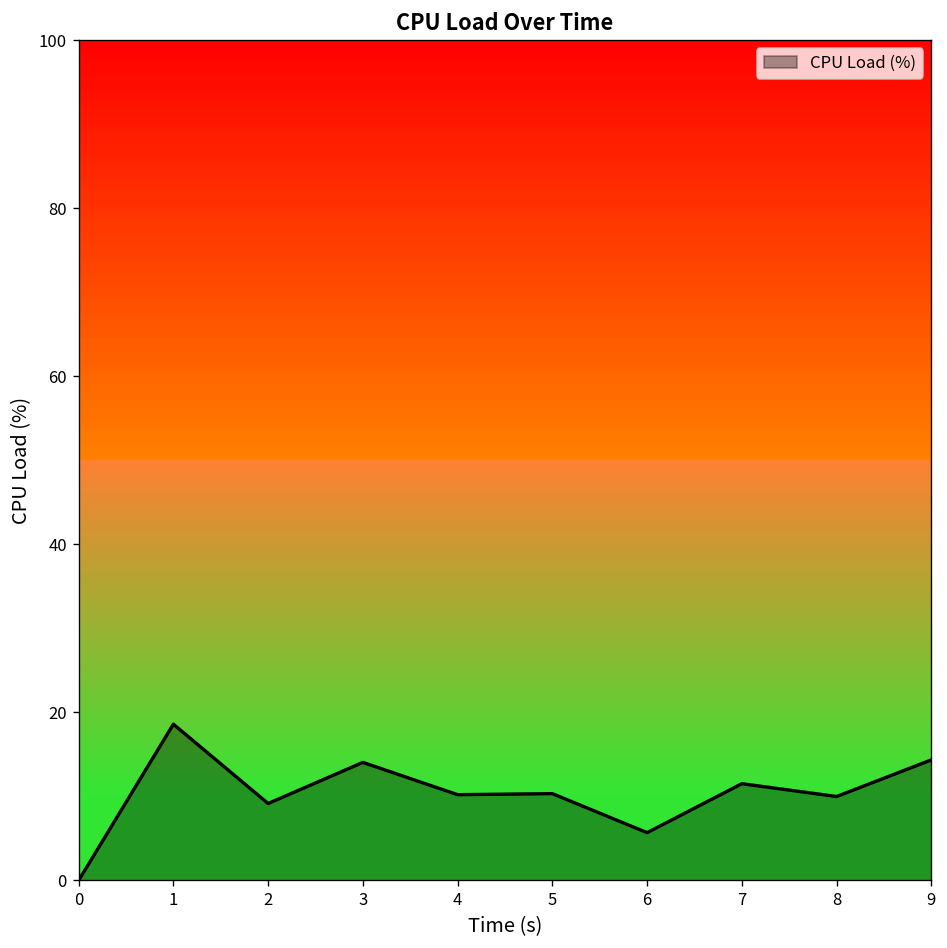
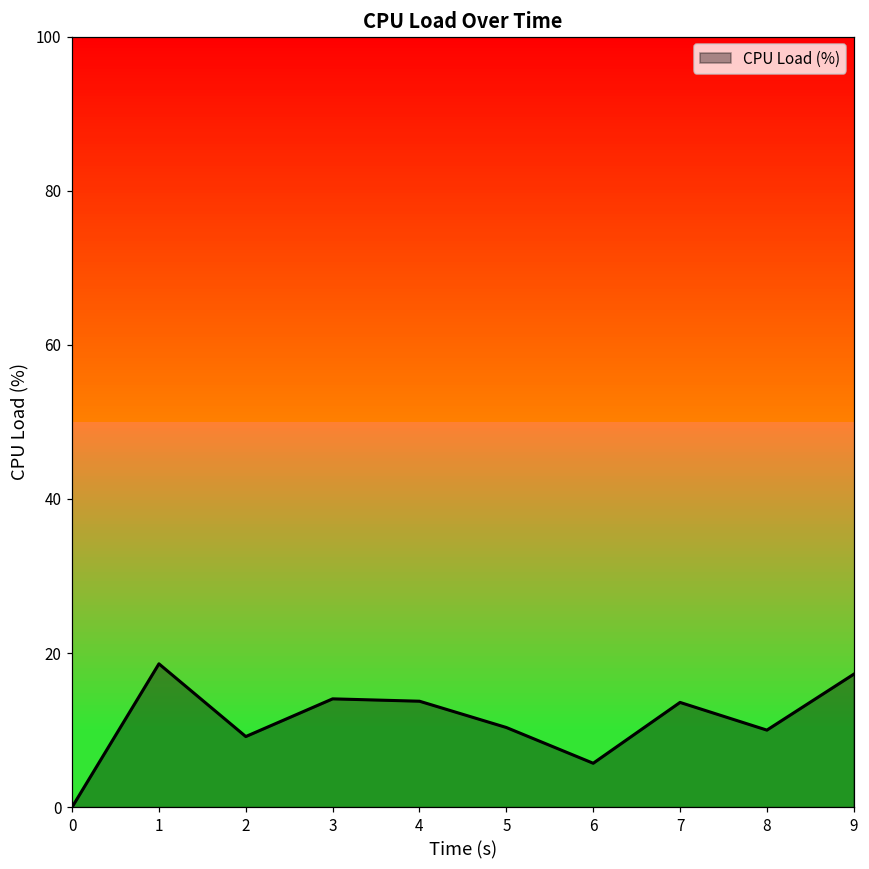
4: 10 -> 14
7: 12 -> 14
9: 14 -> 17
